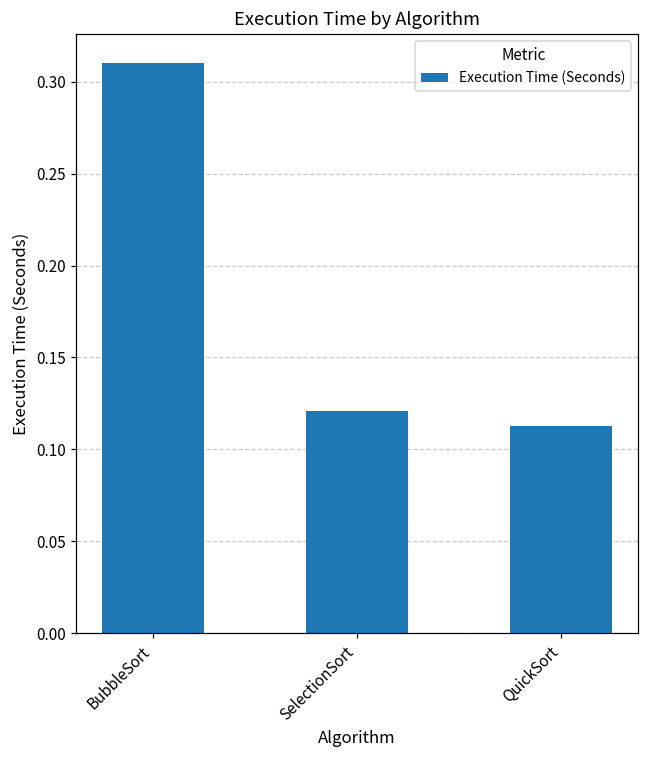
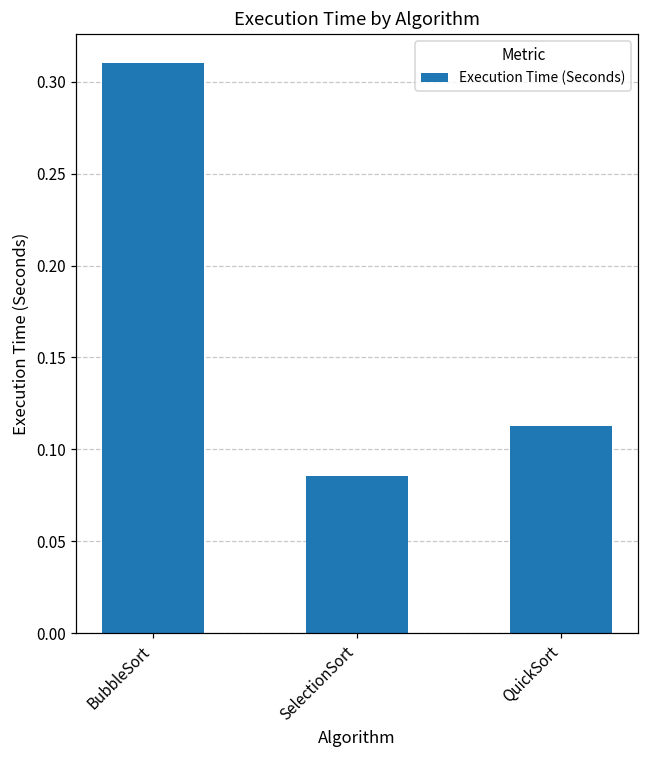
SelectionSort: 0.121 -> 0.085
